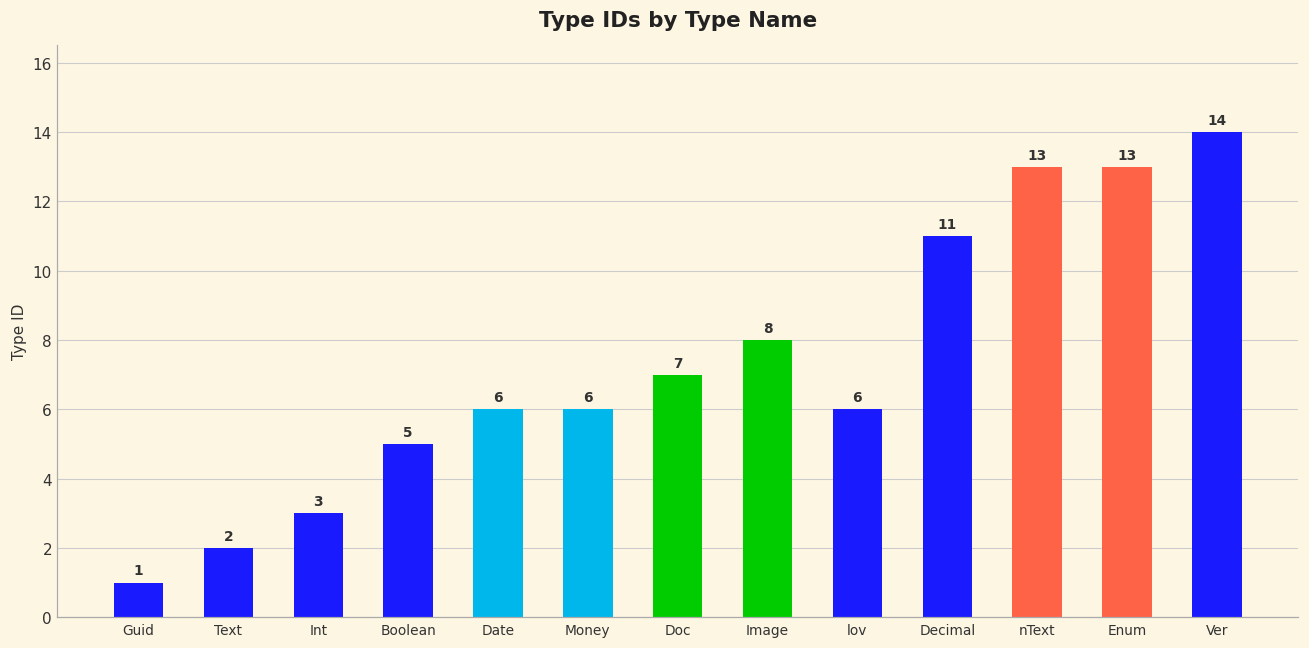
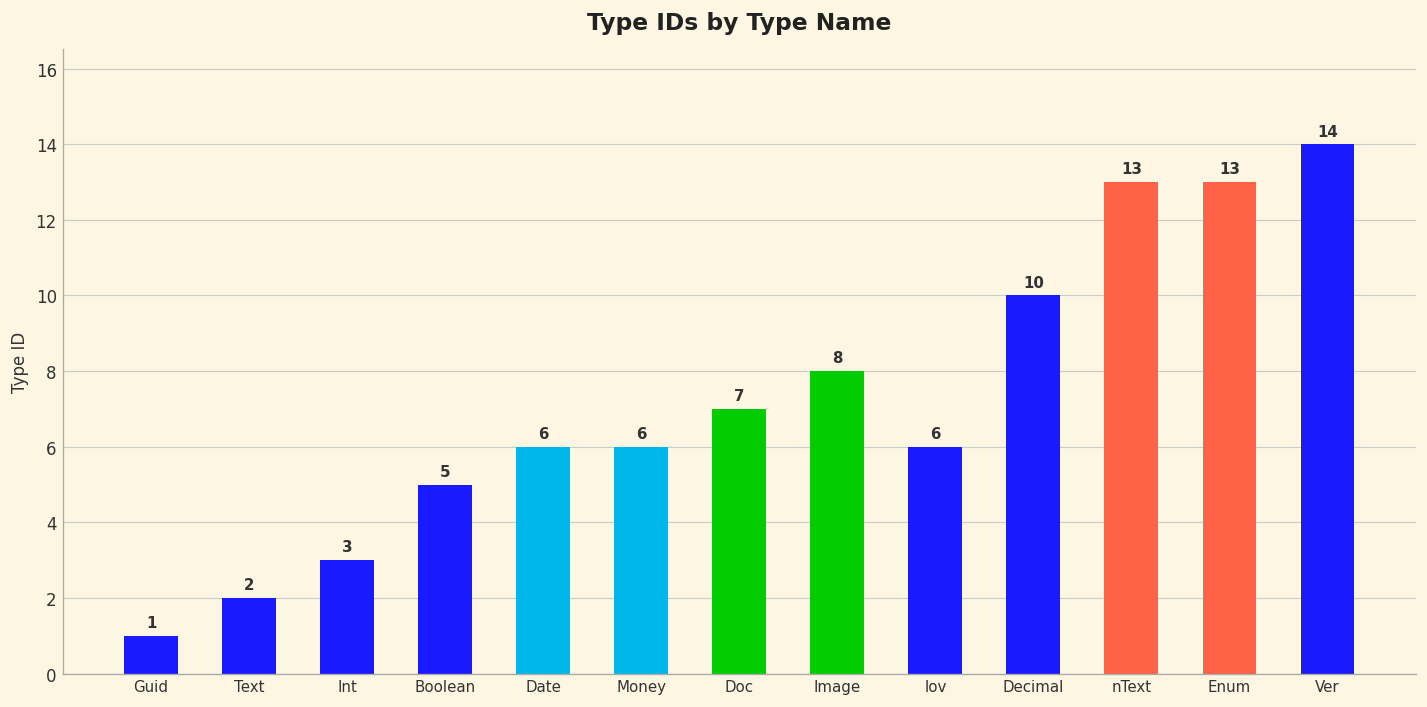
Decimal: 11 -> 10
